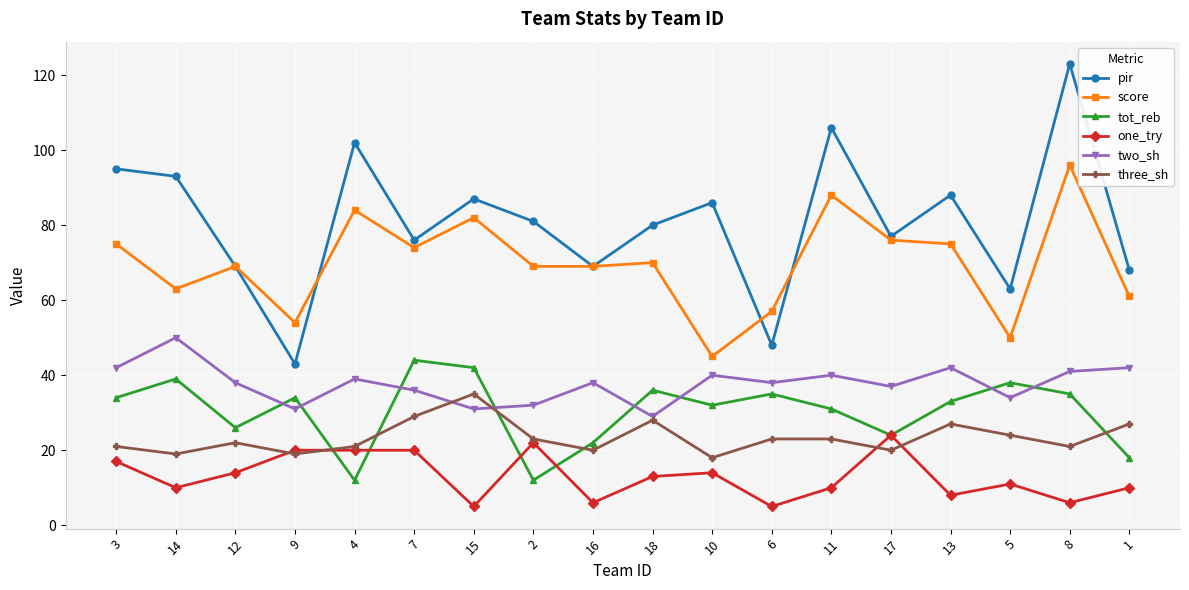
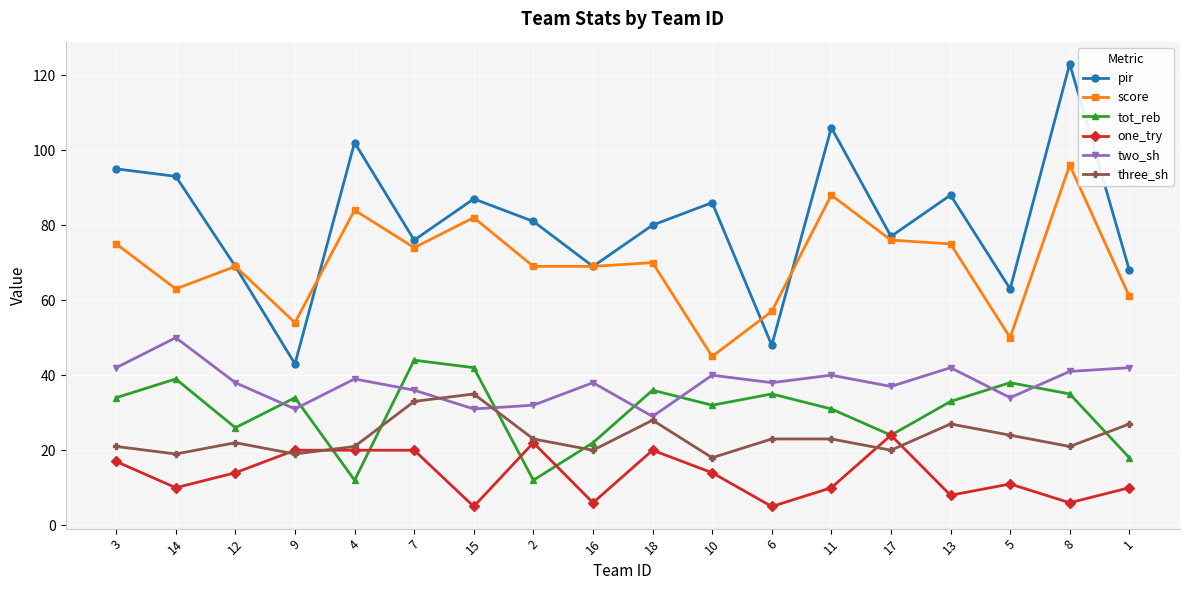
three_sh, 7: 29 -> 33
one_try, 18: 13 -> 20
